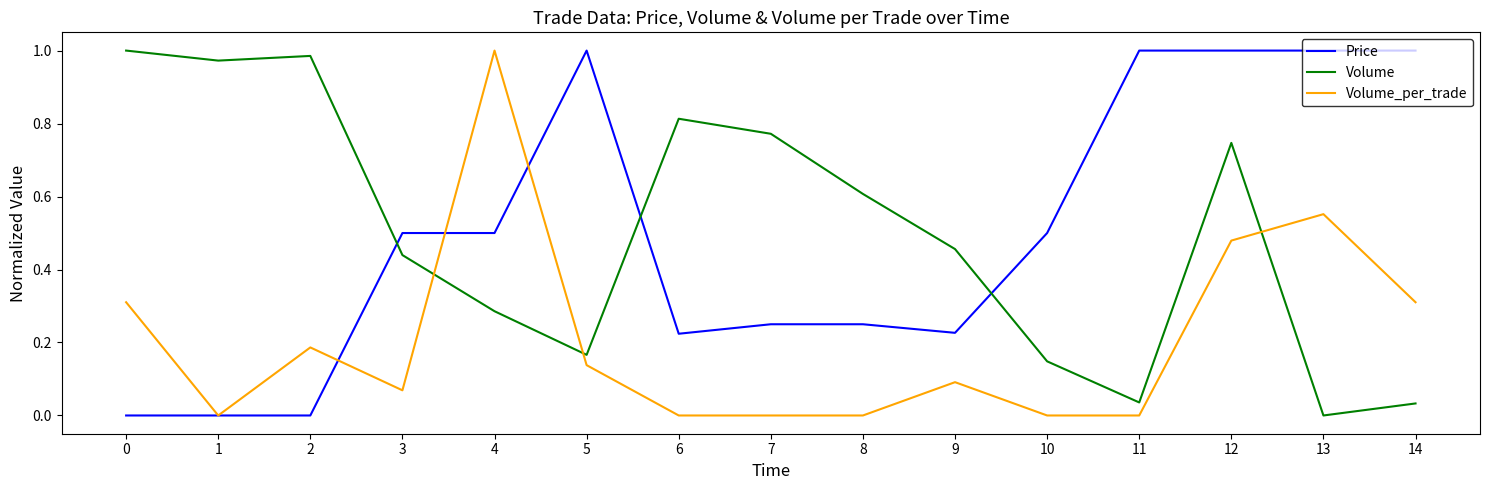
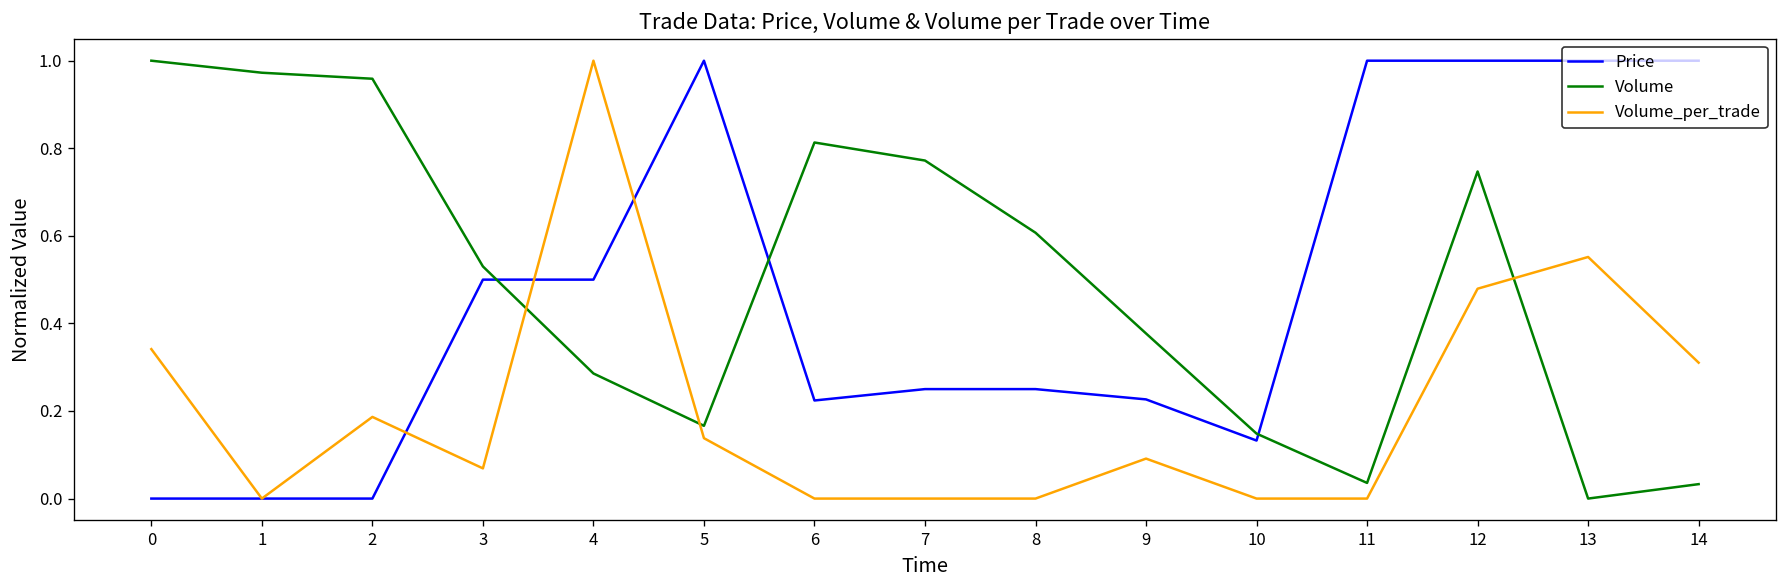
Volume_per_trade, 0: 0.31 -> 0.34
Volume, 2: 0.99 -> 0.96
Volume, 3: 0.44 -> 0.53
Volume, 9: 0.46 -> 0.38
Price, 10: 0.50 -> 0.13
